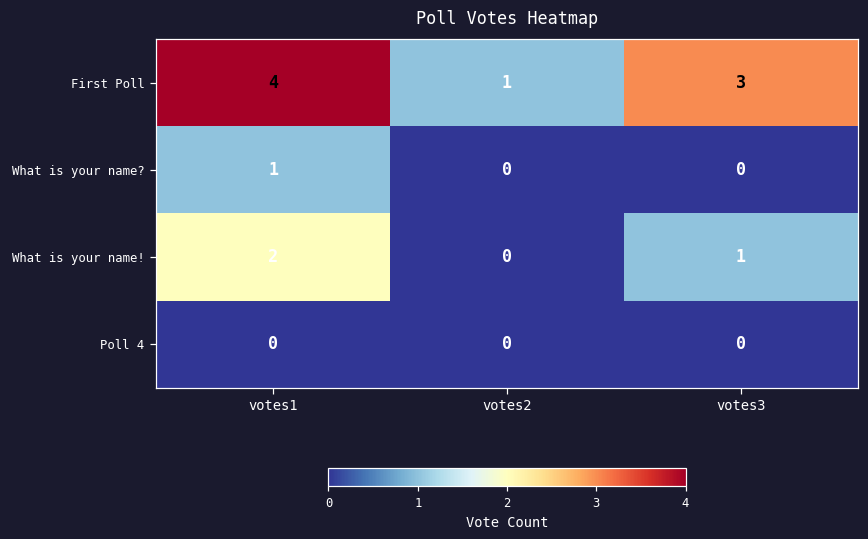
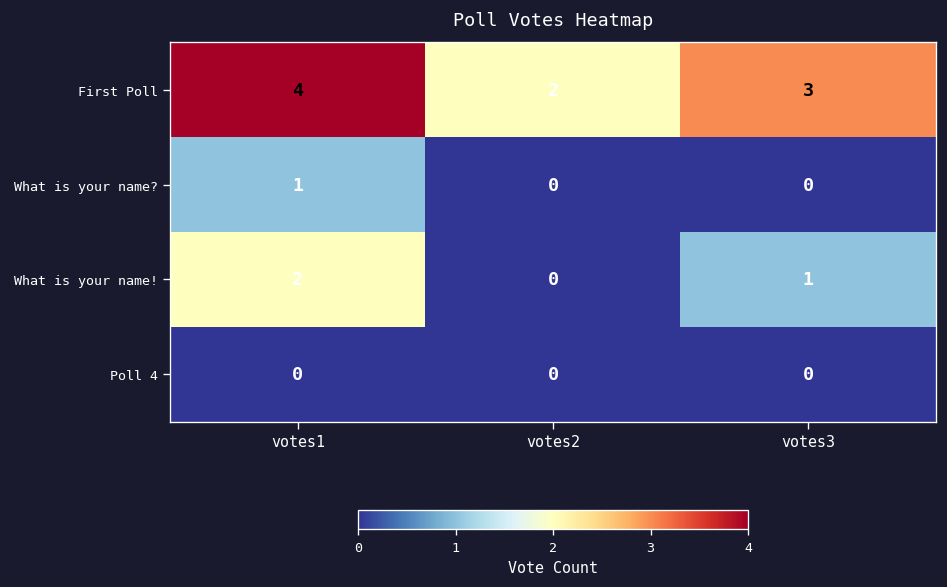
First Poll, votes2: 1 -> 2
